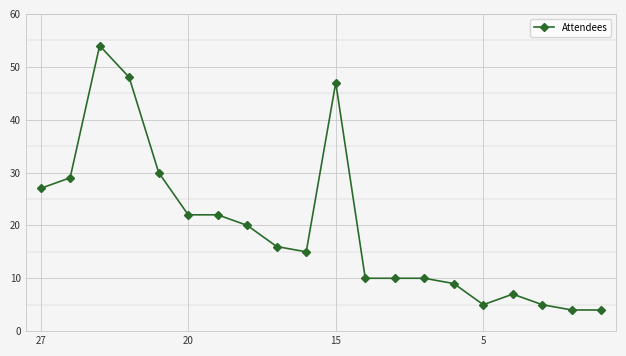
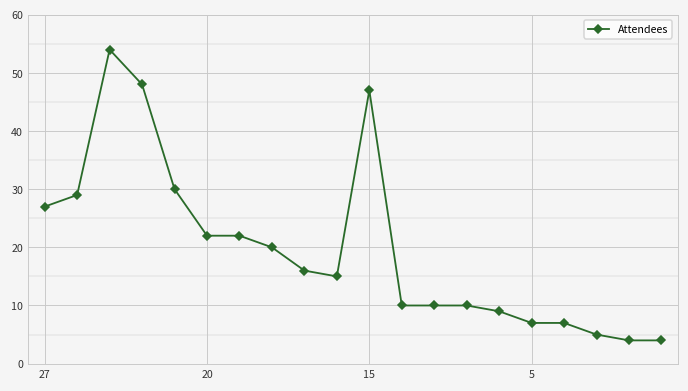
5: 5 -> 7
